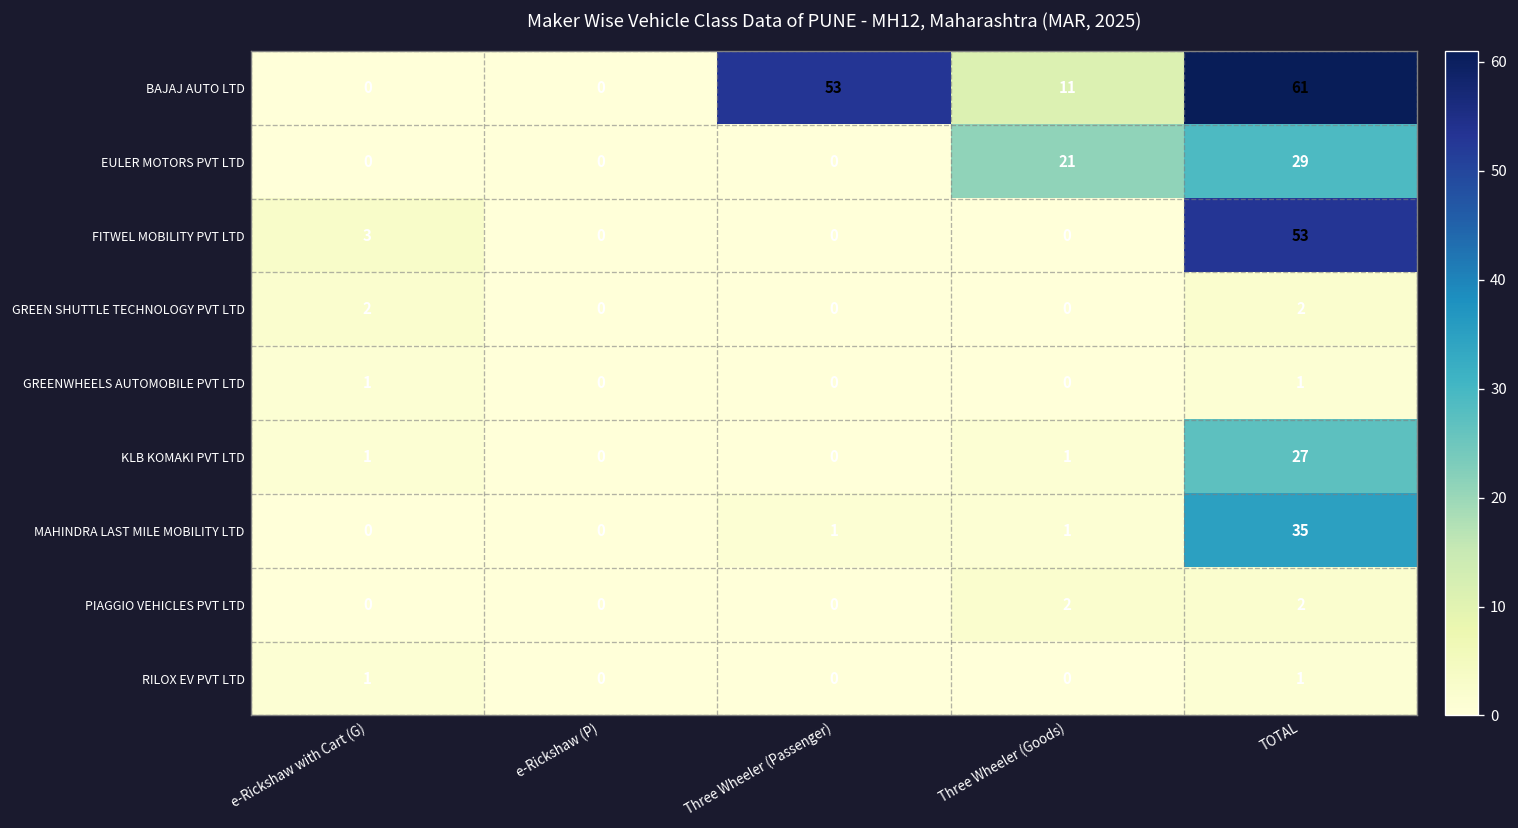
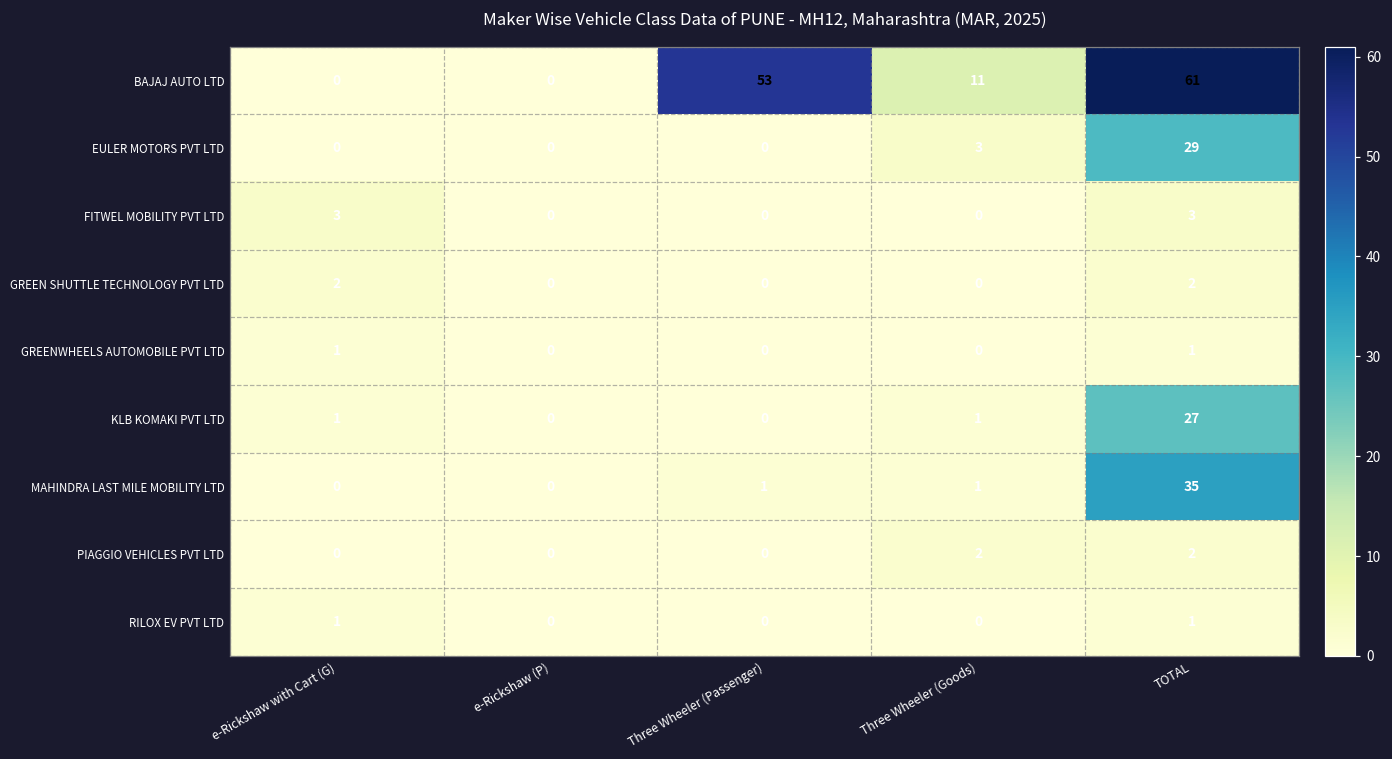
EULER MOTORS PVT LTD, Three Wheeler (Goods): 21 -> 3
FITWEL MOBILITY PVT LTD, TOTAL: 53 -> 3
